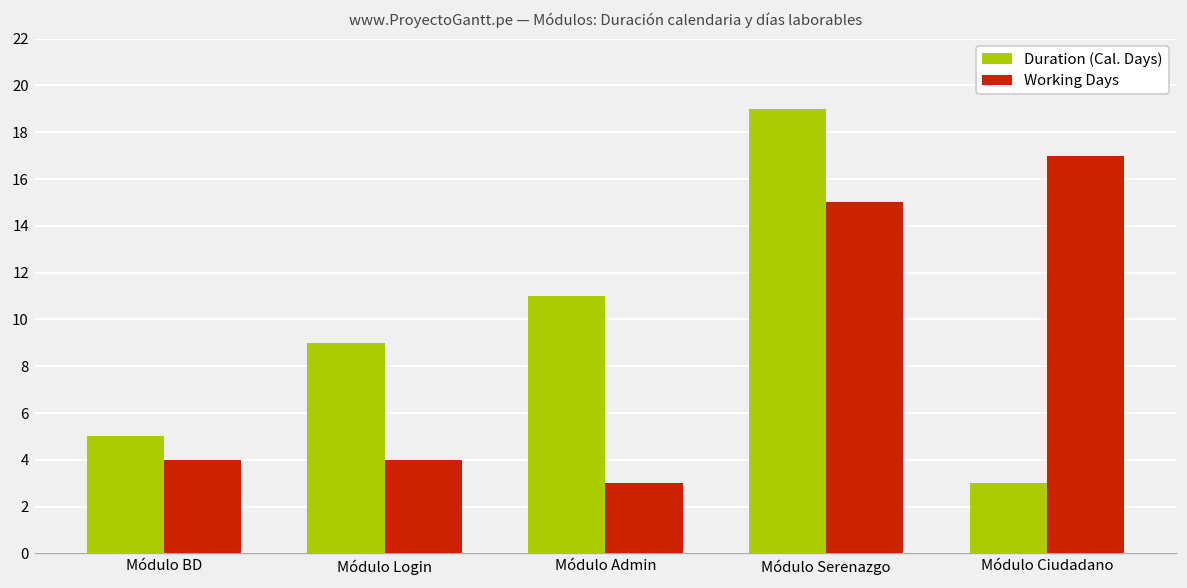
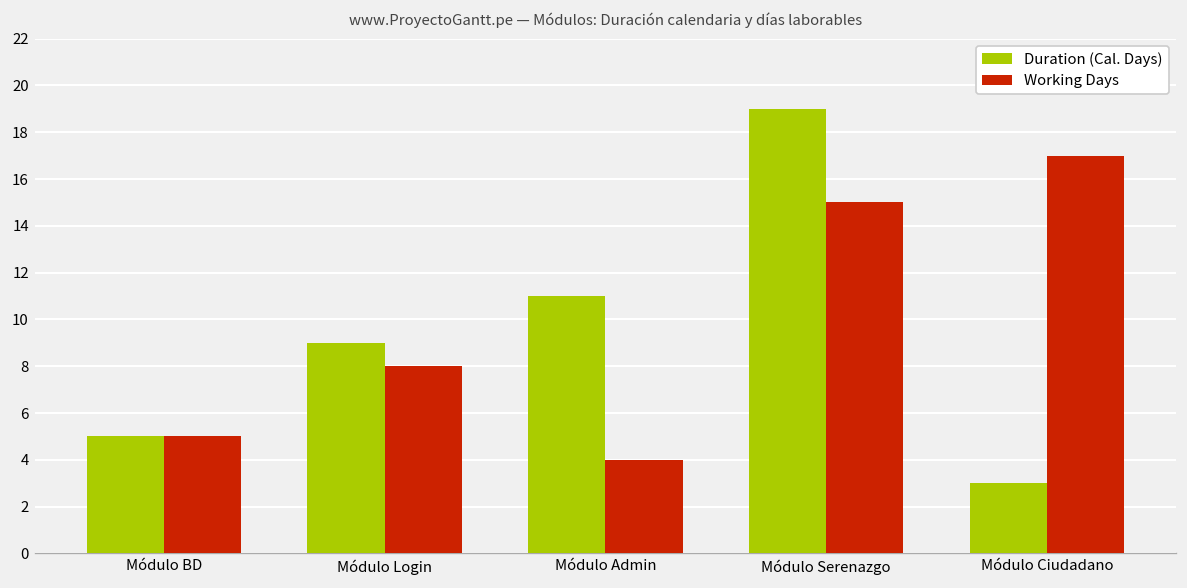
Working Days, Módulo BD: 4 -> 5
Working Days, Módulo Login: 4 -> 8
Working Days, Módulo Admin: 3 -> 4
